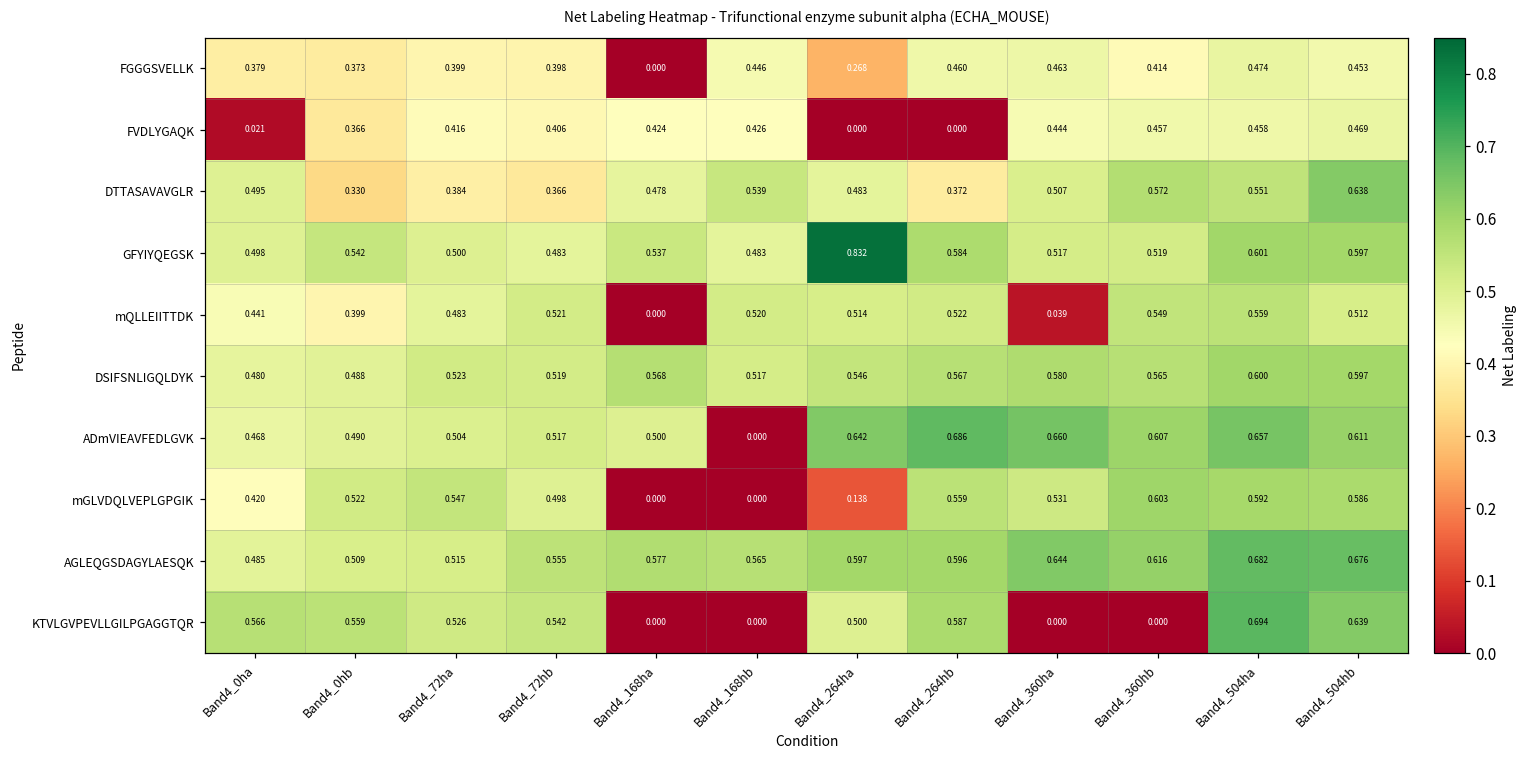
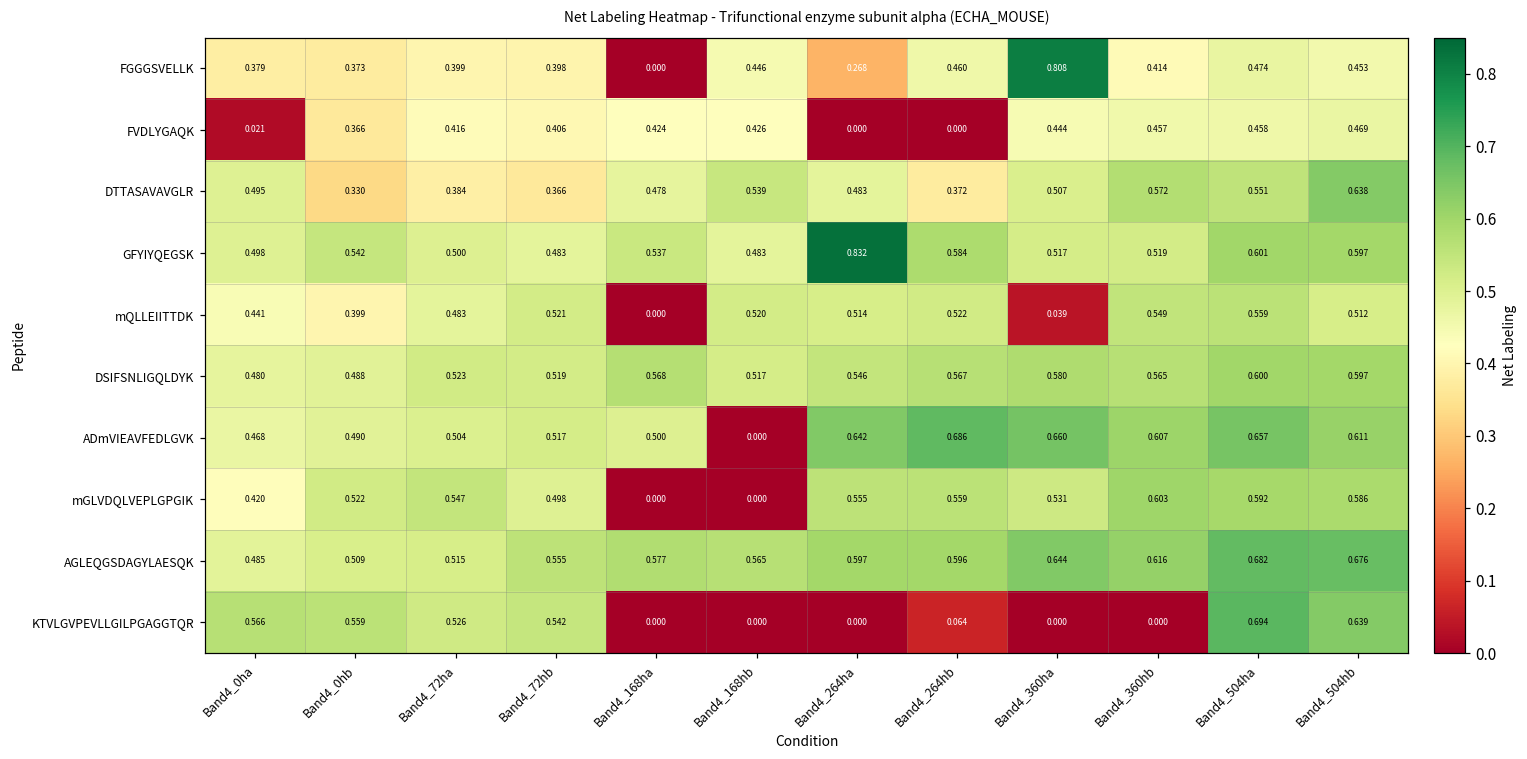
FGGGSVELLK, Band4_360ha: 0.463 -> 0.808
mGLVDQLVEPLGPGIK, Band4_264ha: 0.138 -> 0.555
KTVLGVPEVLLGILPGAGGTQR, Band4_264ha: 0.500 -> 0.000
KTVLGVPEVLLGILPGAGGTQR, Band4_264hb: 0.587 -> 0.064
